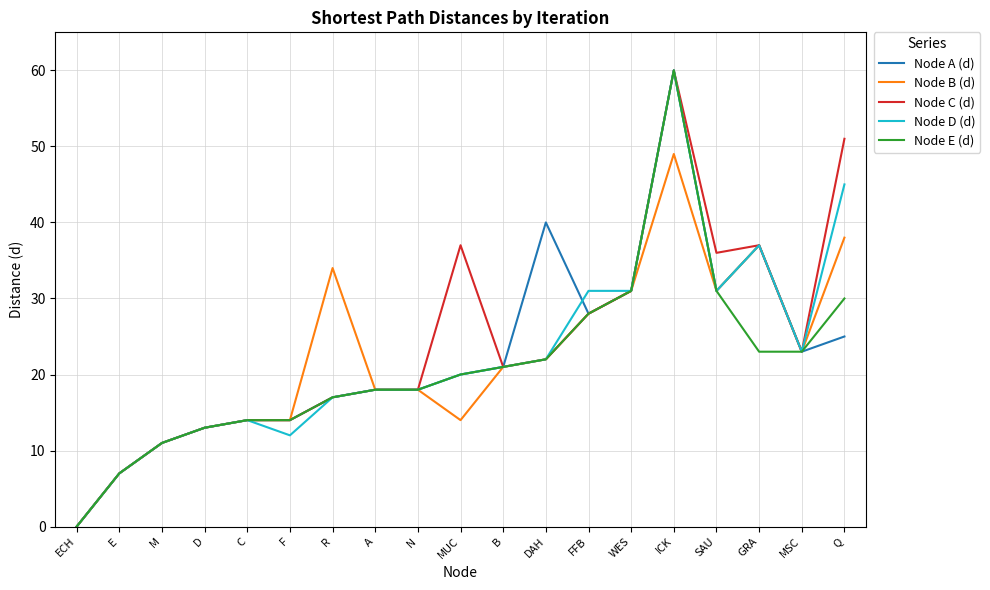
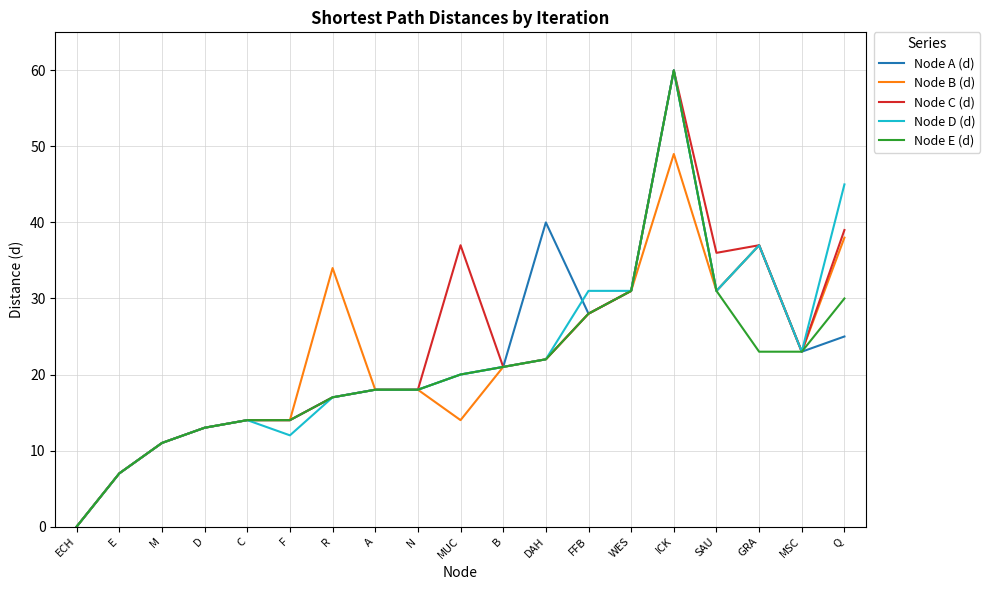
Node C (d), Q: 51 -> 39
